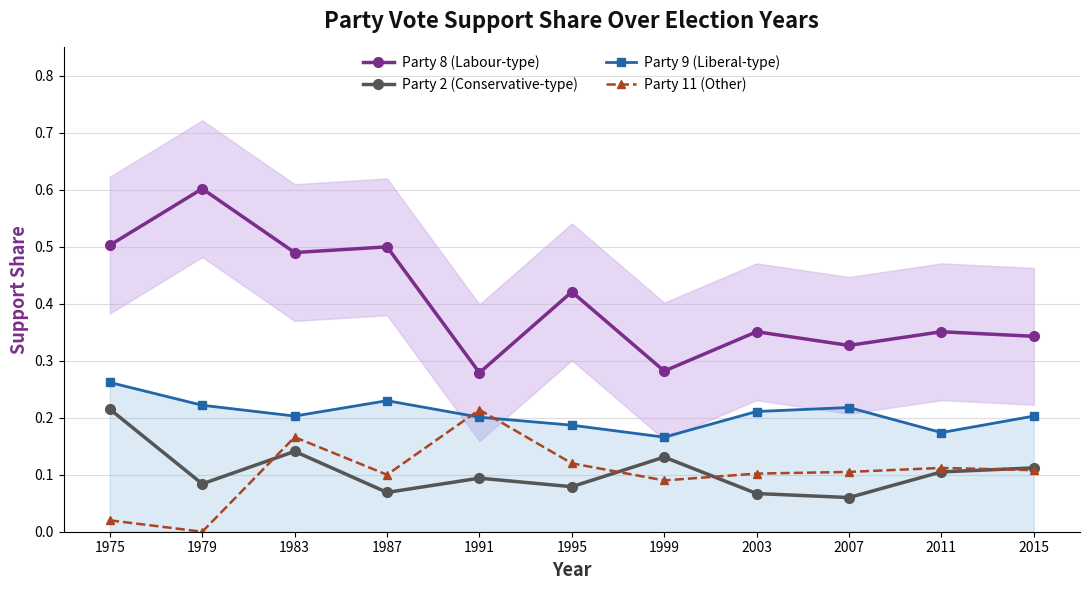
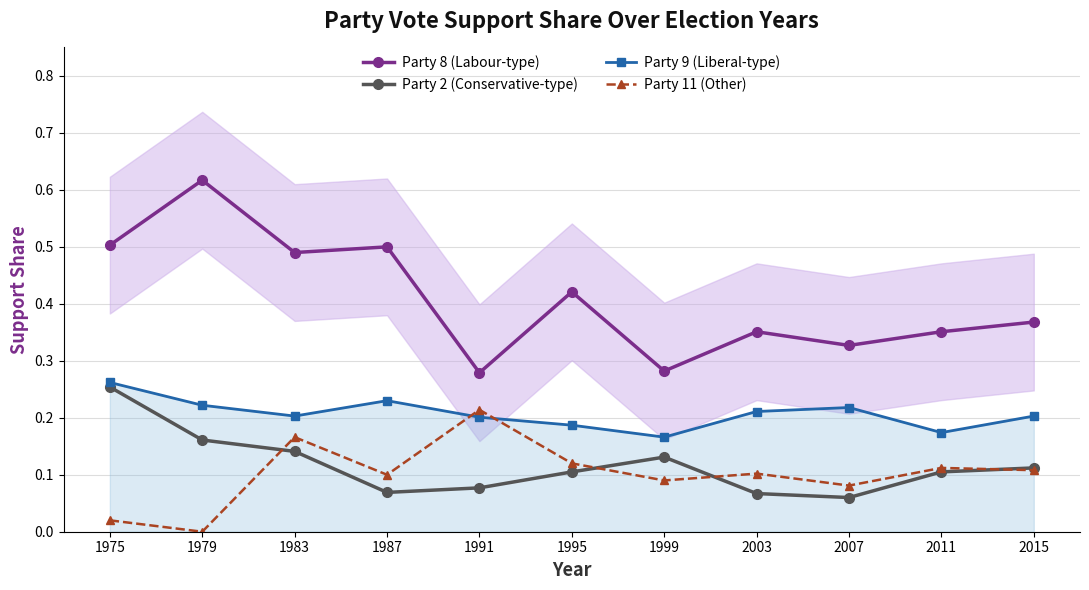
Party 2 (Conservative-type), 1975: 0.22 -> 0.25
Party 8 (Labour-type), 1979: 0.60 -> 0.62
Party 2 (Conservative-type), 1979: 0.08 -> 0.16
Party 2 (Conservative-type), 1991: 0.09 -> 0.08
Party 2 (Conservative-type), 1995: 0.08 -> 0.11
Party 11 (Other), 2007: 0.11 -> 0.08
Party 8 (Labour-type), 2015: 0.34 -> 0.37
